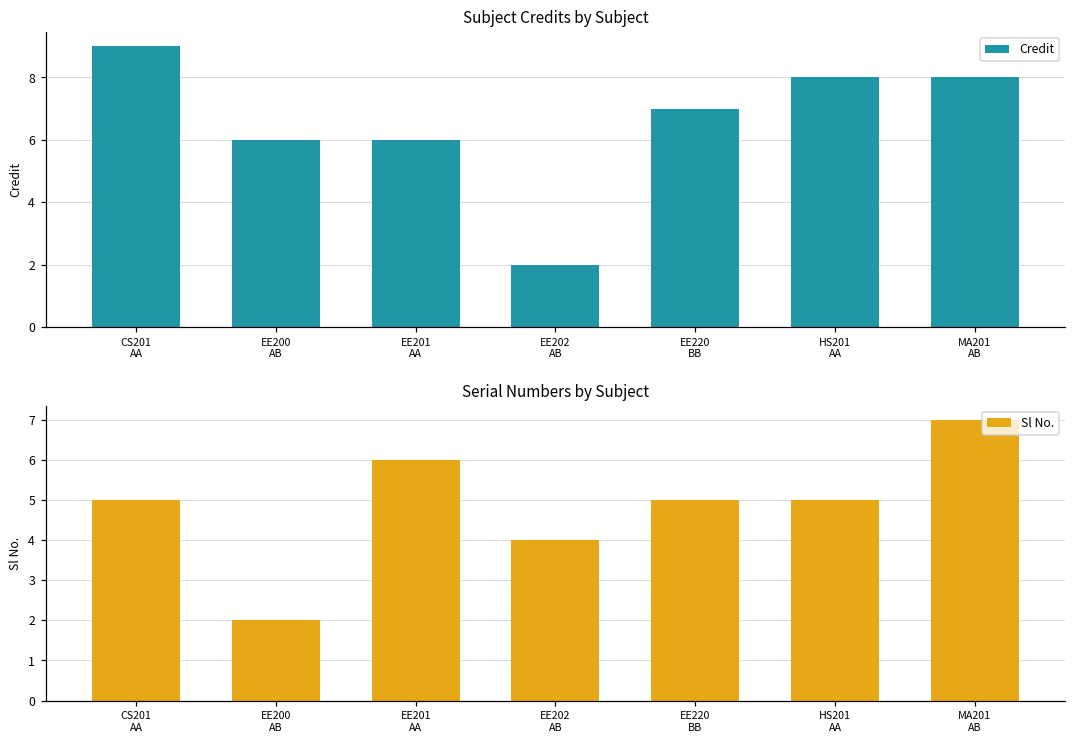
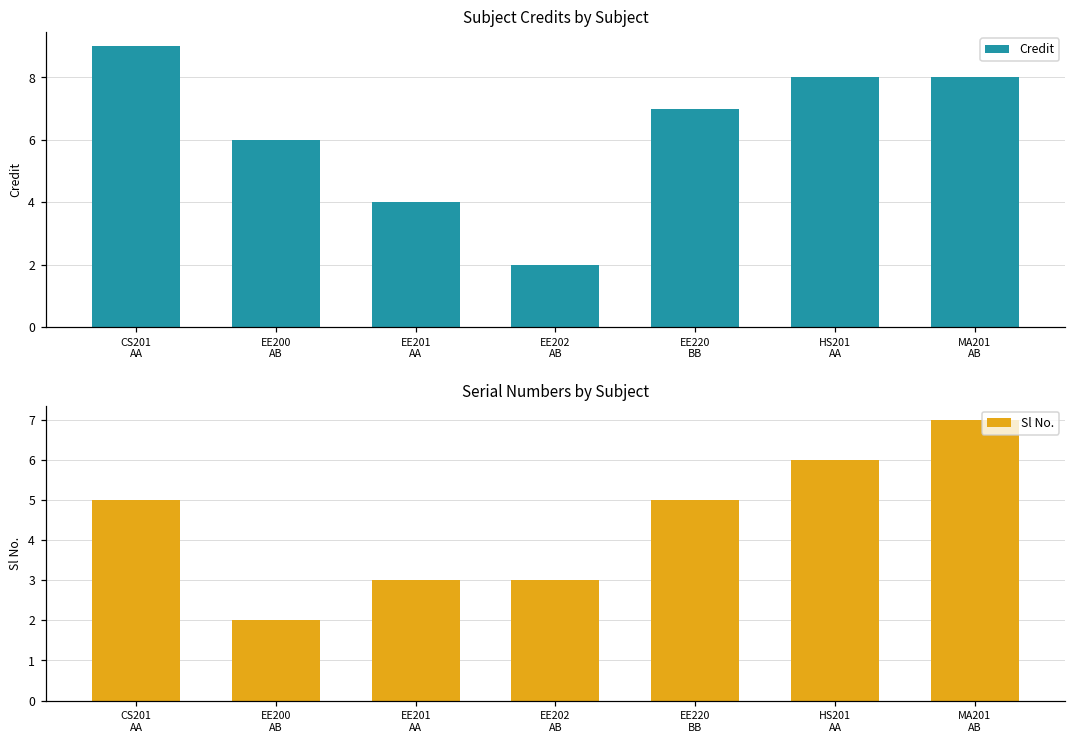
Subject Credits by Subject, EE201 AA: 6 -> 4
Serial Numbers by Subject, EE201 AA: 6 -> 3
Serial Numbers by Subject, EE202 AB: 4 -> 3
Serial Numbers by Subject, HS201 AA: 5 -> 6
